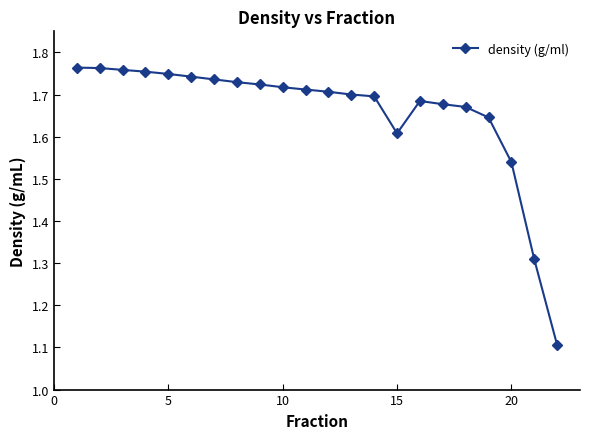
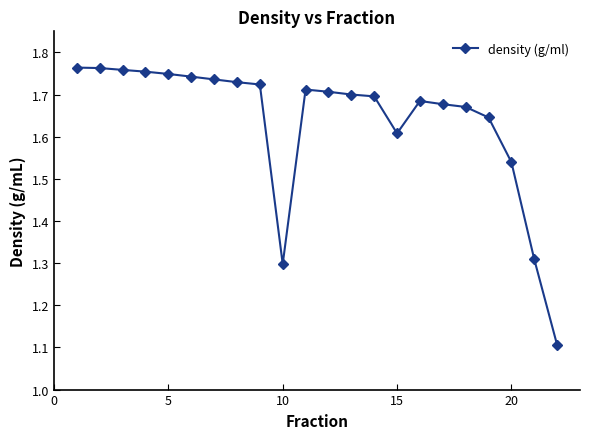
10: 1.72 -> 1.30
